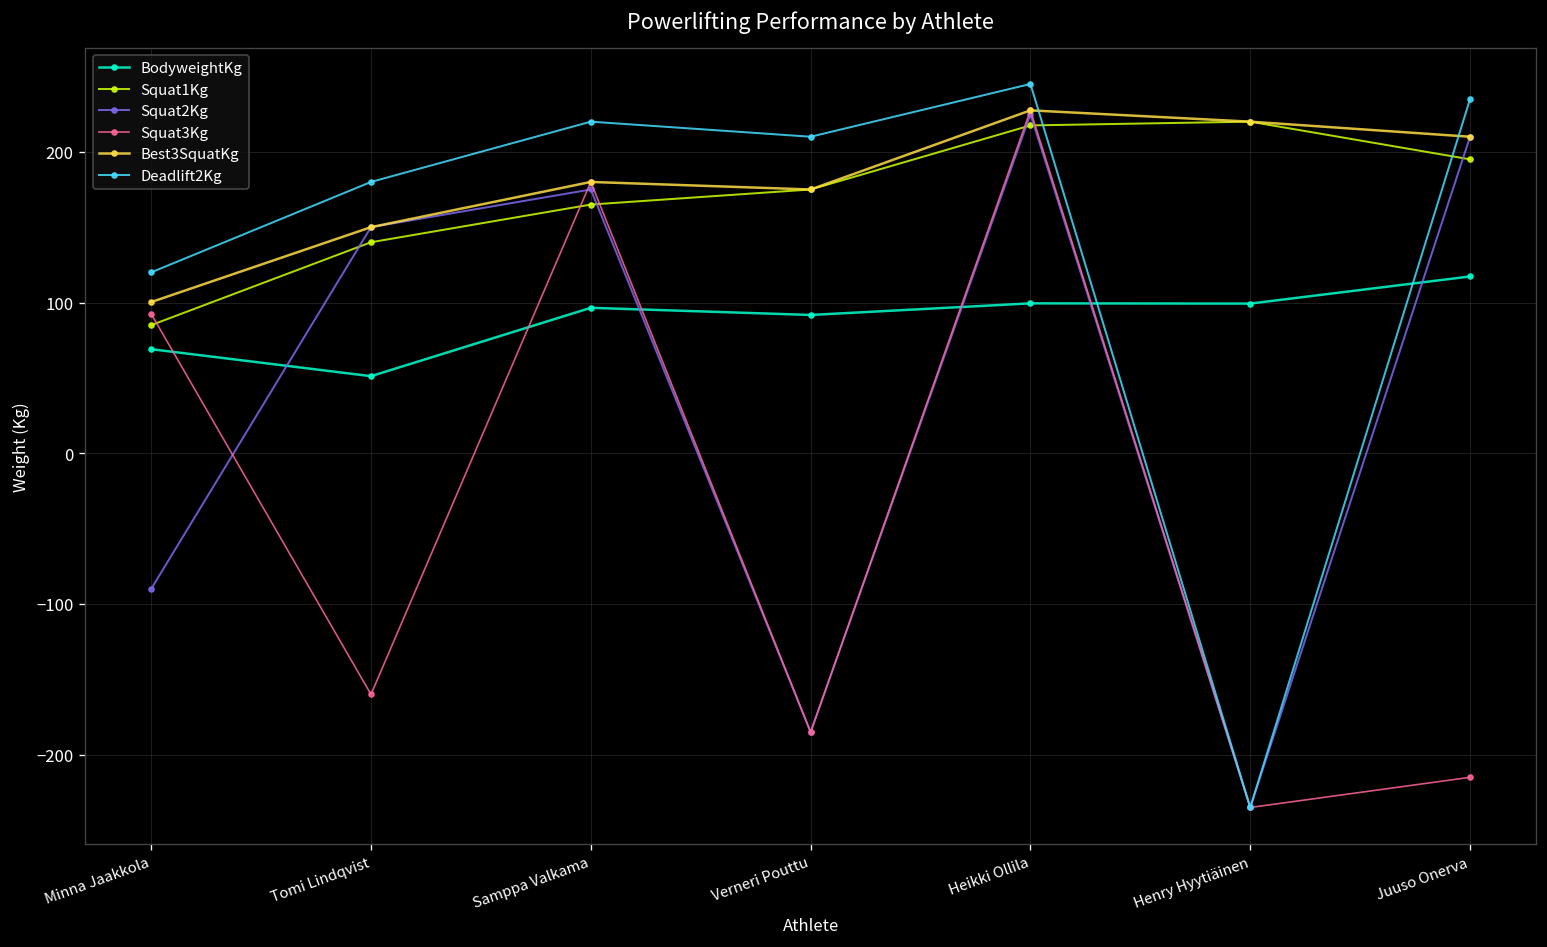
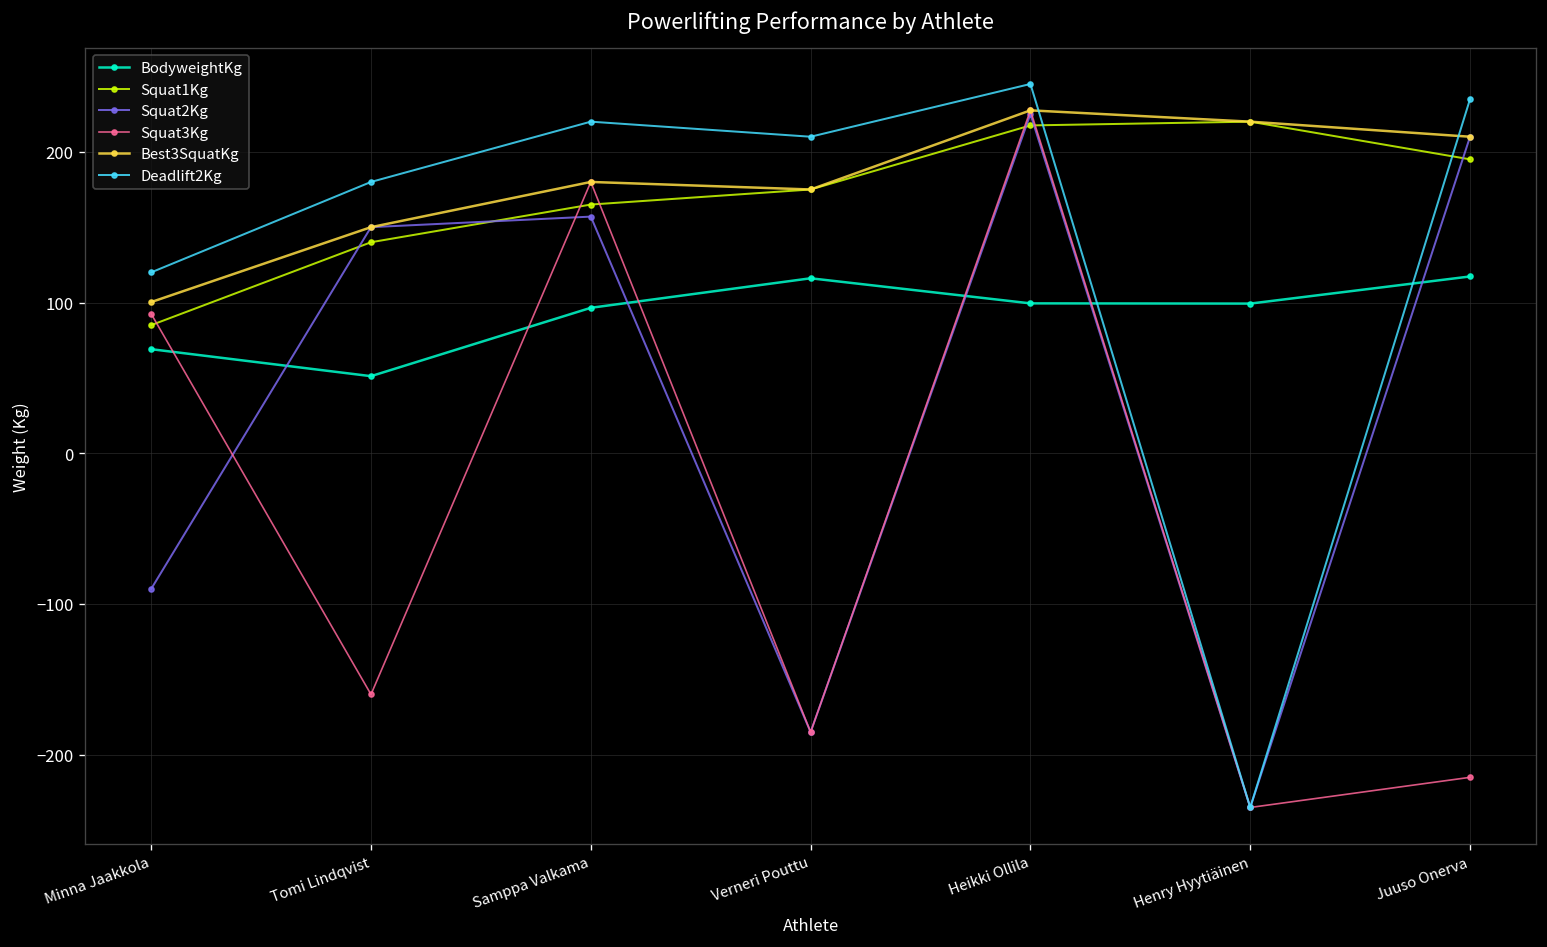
Squat2Kg, Samppa Valkama: 175 -> 157
BodyweightKg, Verneri Pouttu: 92 -> 116
